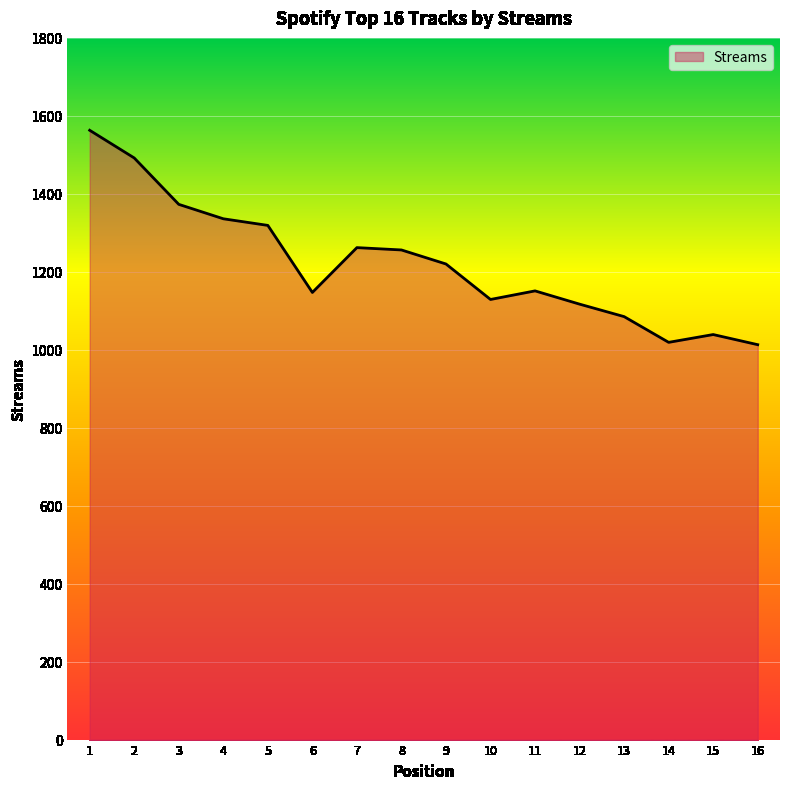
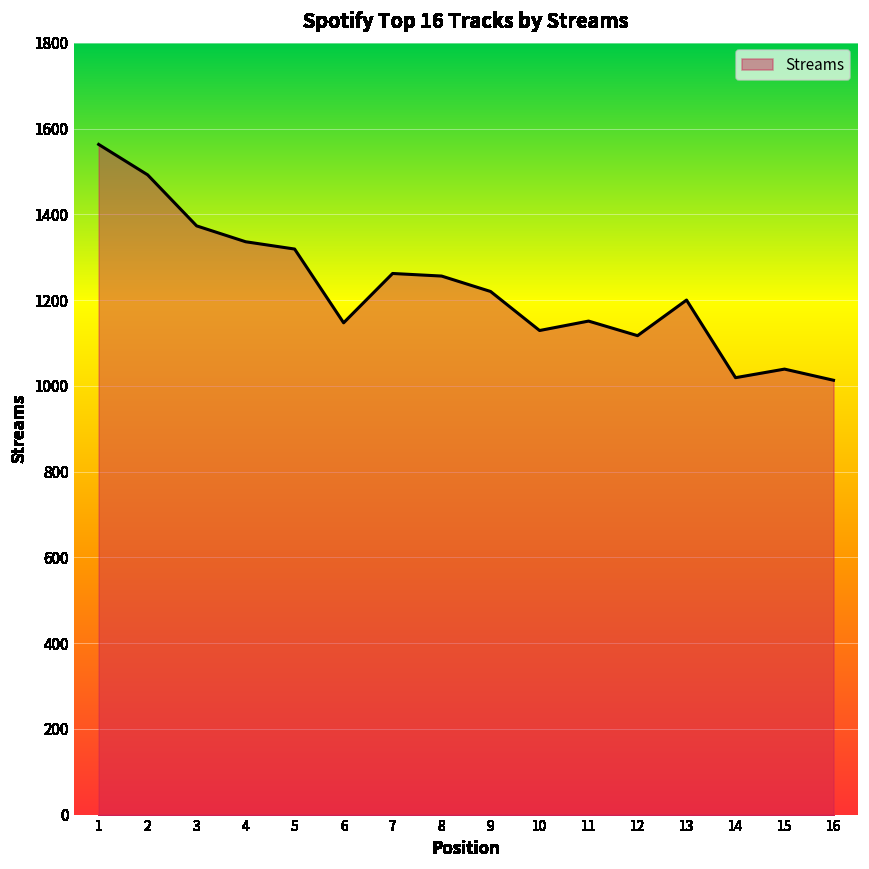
13: 1090 -> 1200
